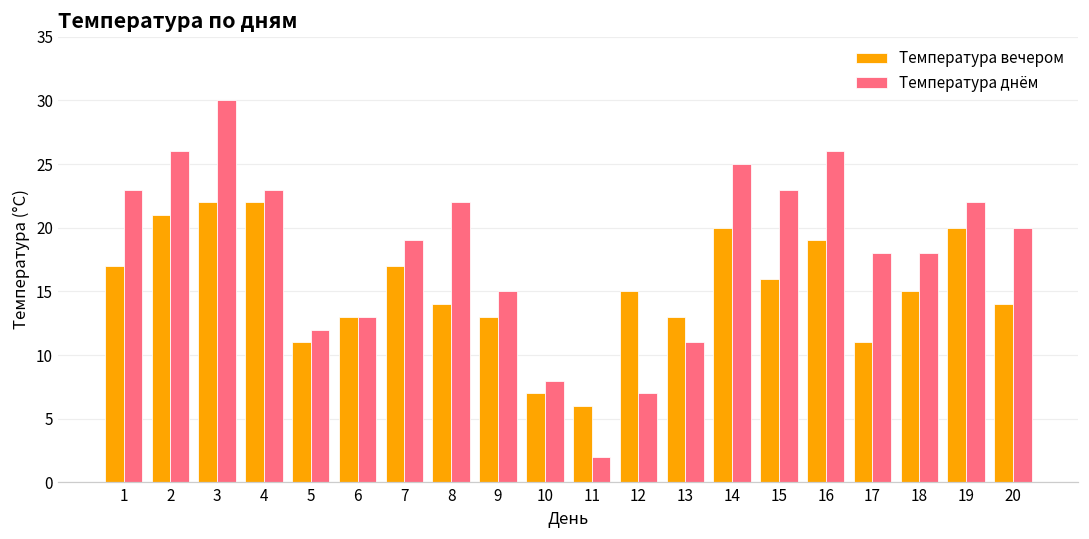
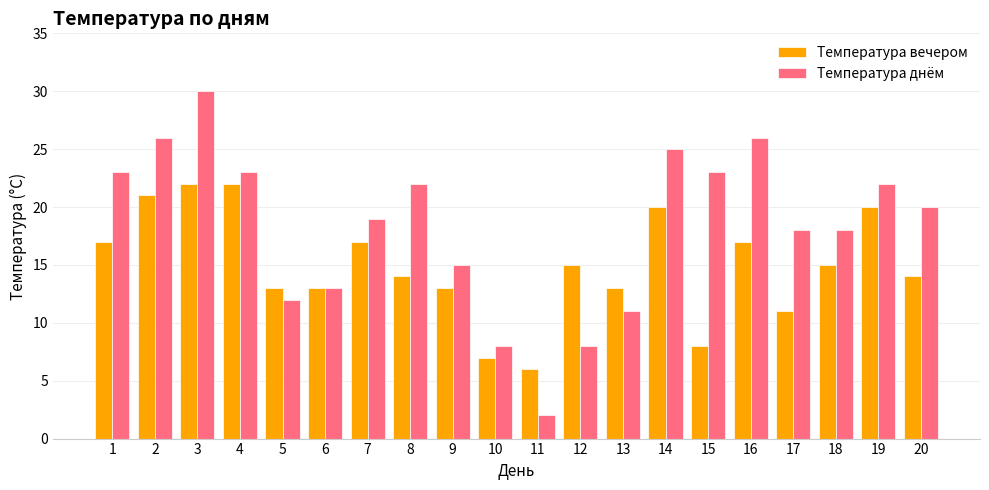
Температура вечером, 5: 11 -> 13
Температура днём, 12: 7 -> 8
Температура вечером, 15: 16 -> 8
Температура вечером, 16: 19 -> 17
